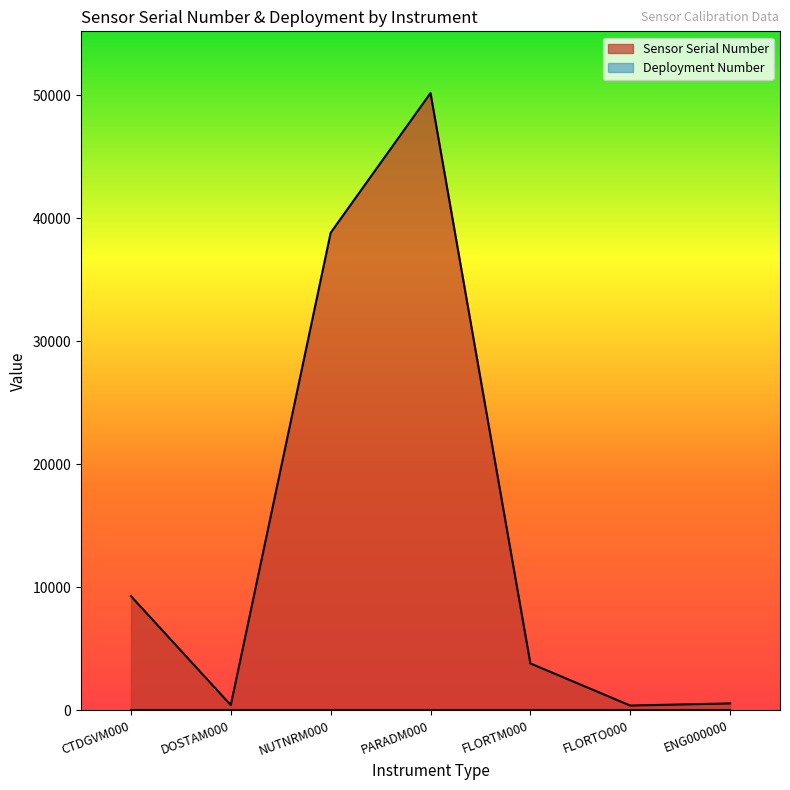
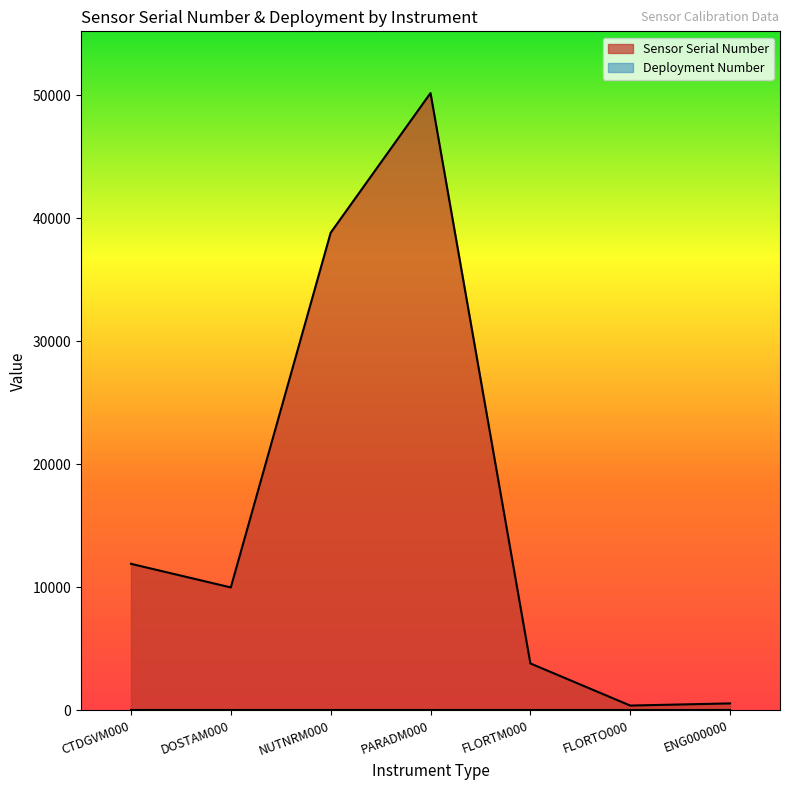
Sensor Serial Number, CTDGVM000: 9300 -> 11900
Sensor Serial Number, DOSTAM000: 400 -> 10000
